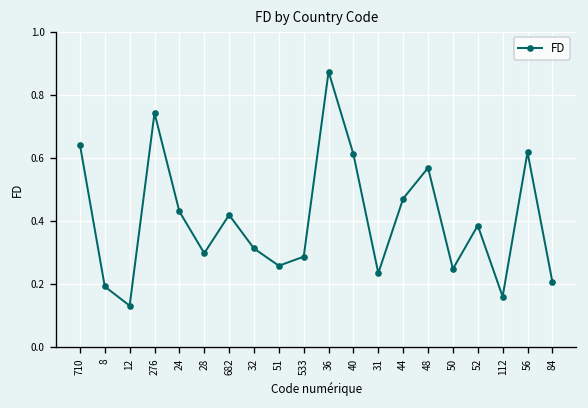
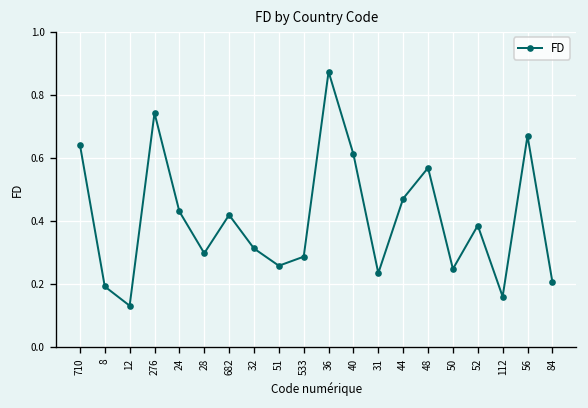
56: 0.62 -> 0.67
